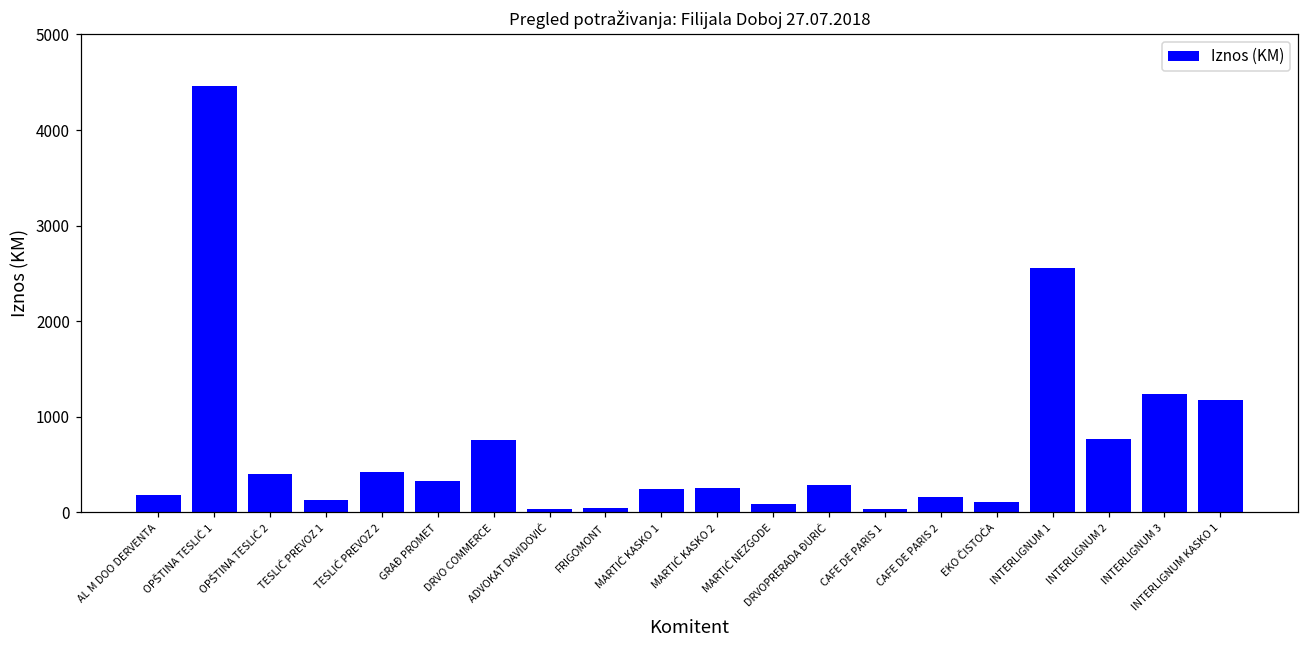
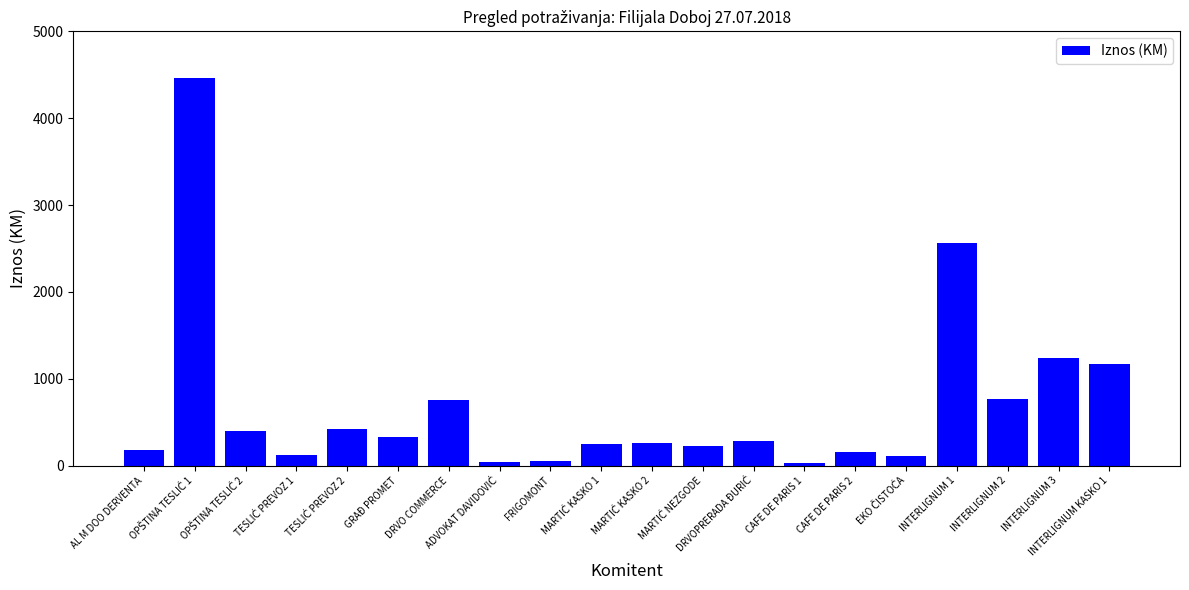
MARTIĆ NEZGODE: 100 -> 200
